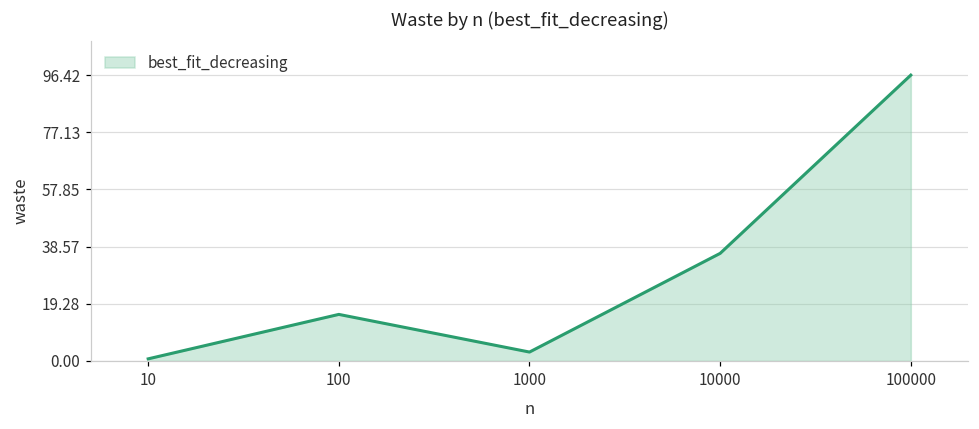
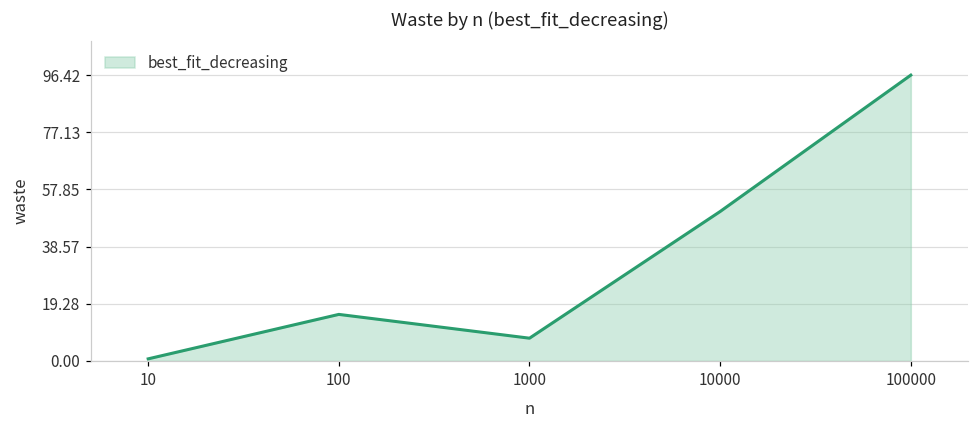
1000: 3 -> 8
10000: 36 -> 50
